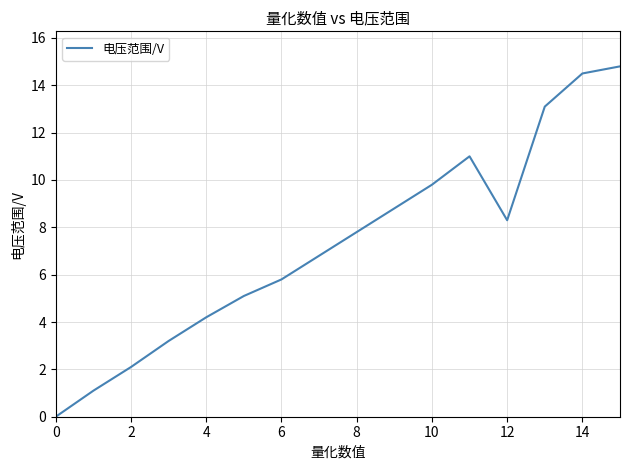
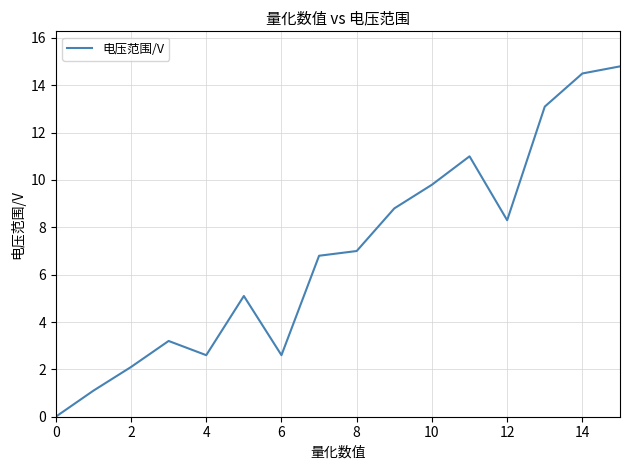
4: 4.2 -> 2.6
6: 5.8 -> 2.6
8: 7.8 -> 7.0
